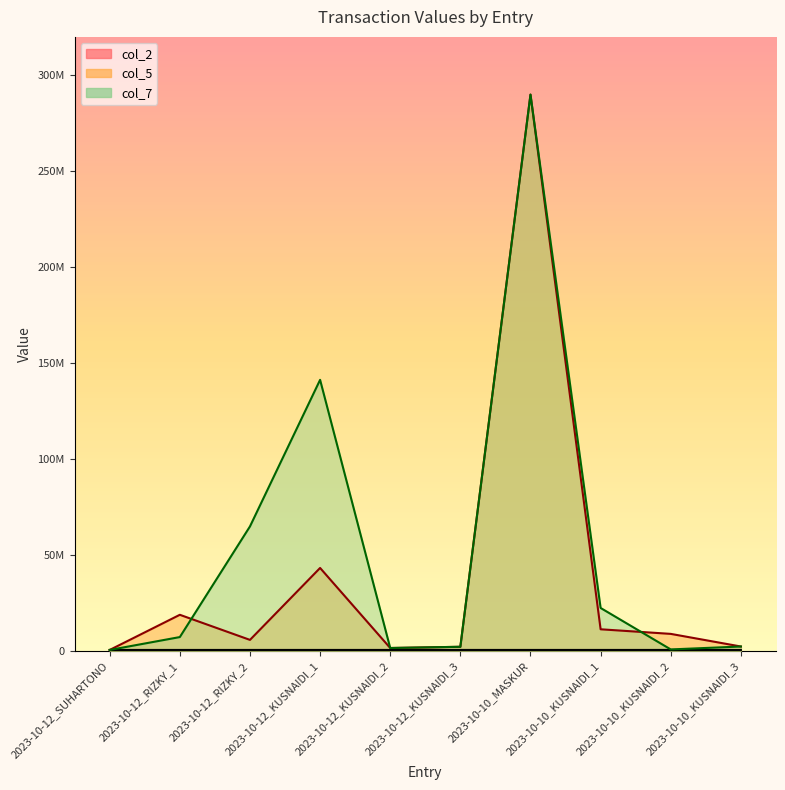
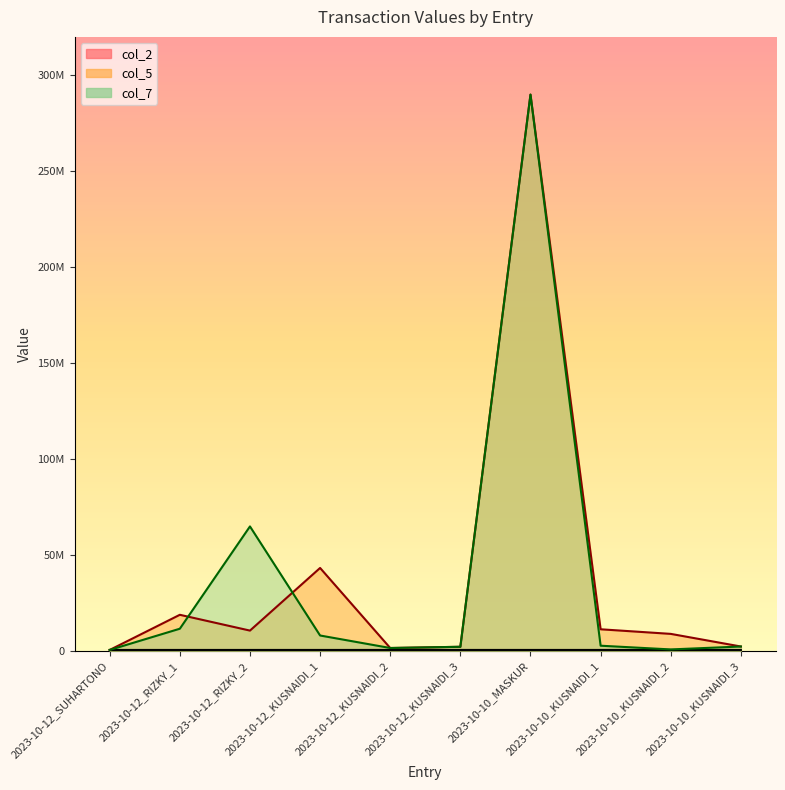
col_7, 2023-10-12_RIZKY_1: 7000000 -> 12000000
col_5, 2023-10-12_RIZKY_2: 6000000 -> 11000000
col_7, 2023-10-12_KUSNAIDI_1: 141000000 -> 8000000
col_7, 2023-10-10_KUSNAIDI_1: 22000000 -> 3000000
